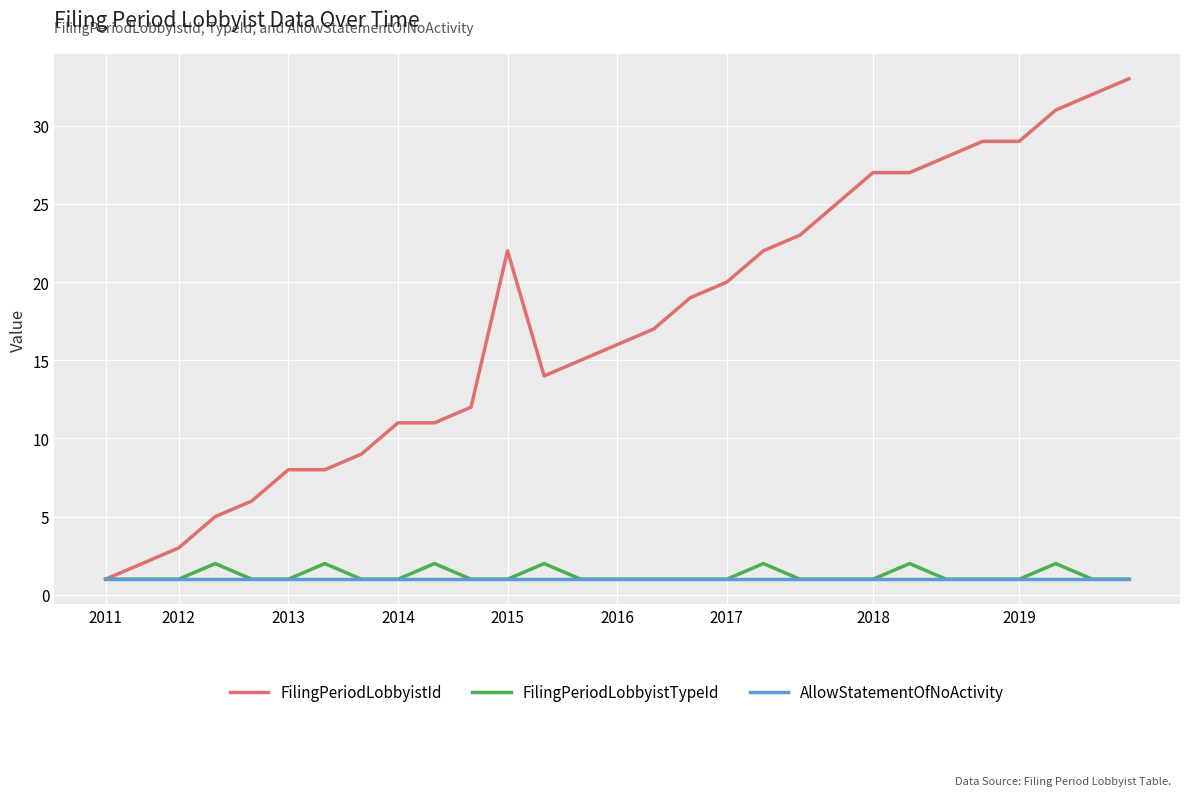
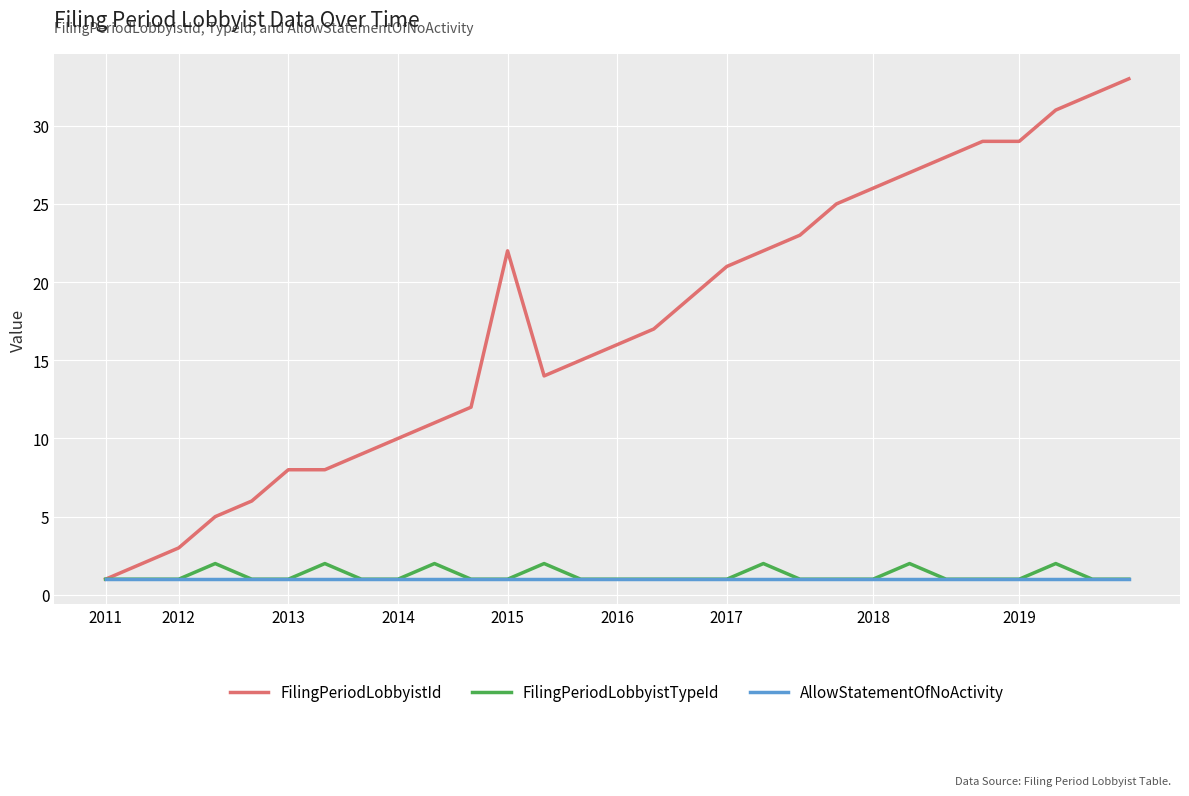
FilingPeriodLobbyistId, 2014: 11 -> 10
FilingPeriodLobbyistId, 2017: 20 -> 21
FilingPeriodLobbyistId, 2018: 27 -> 26
